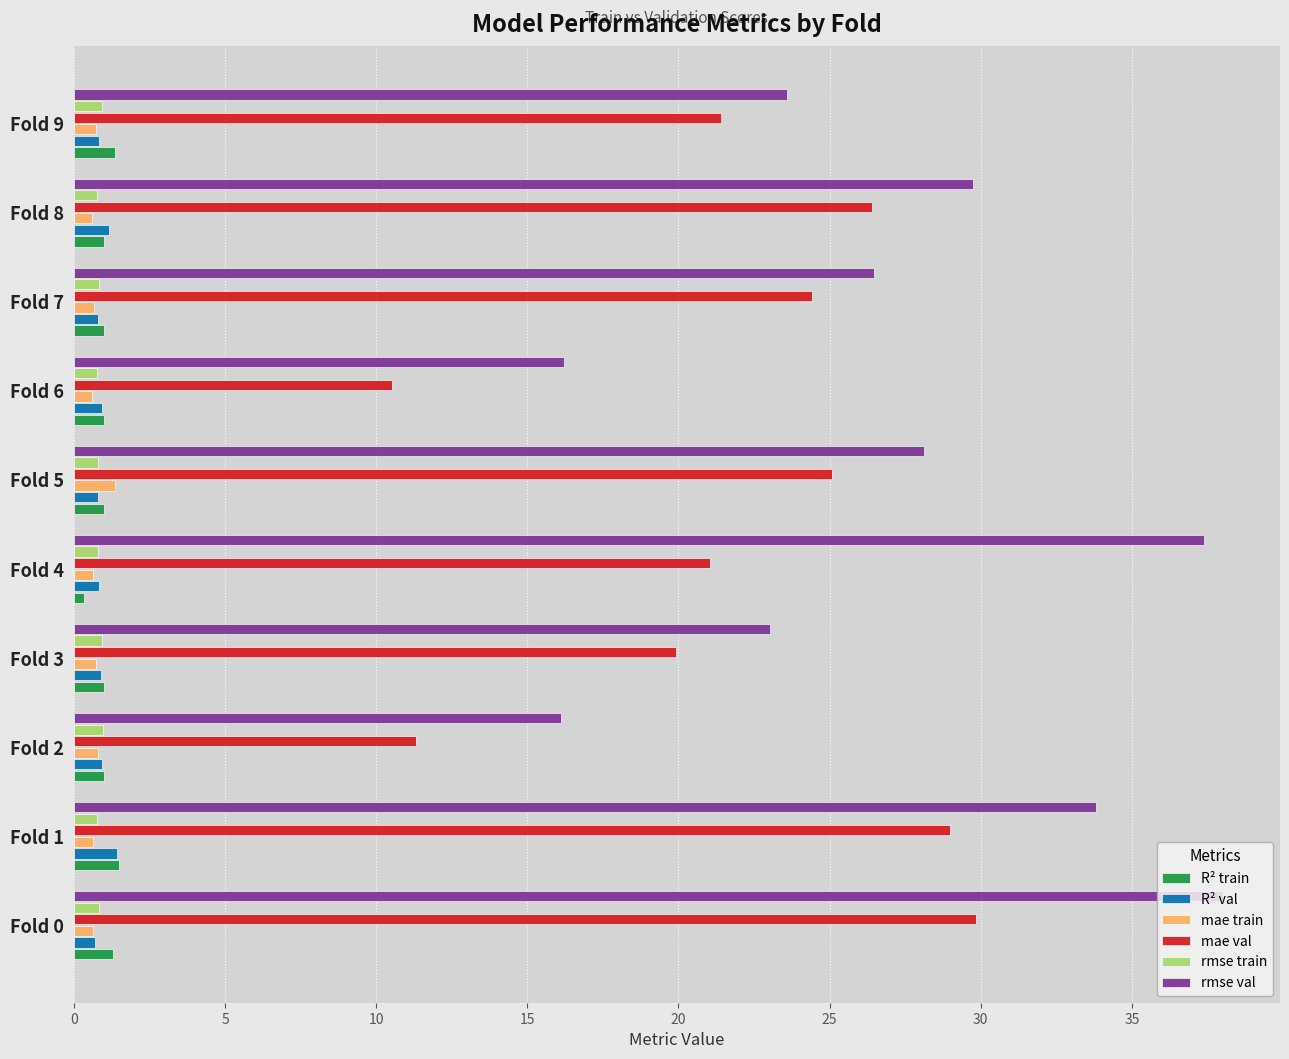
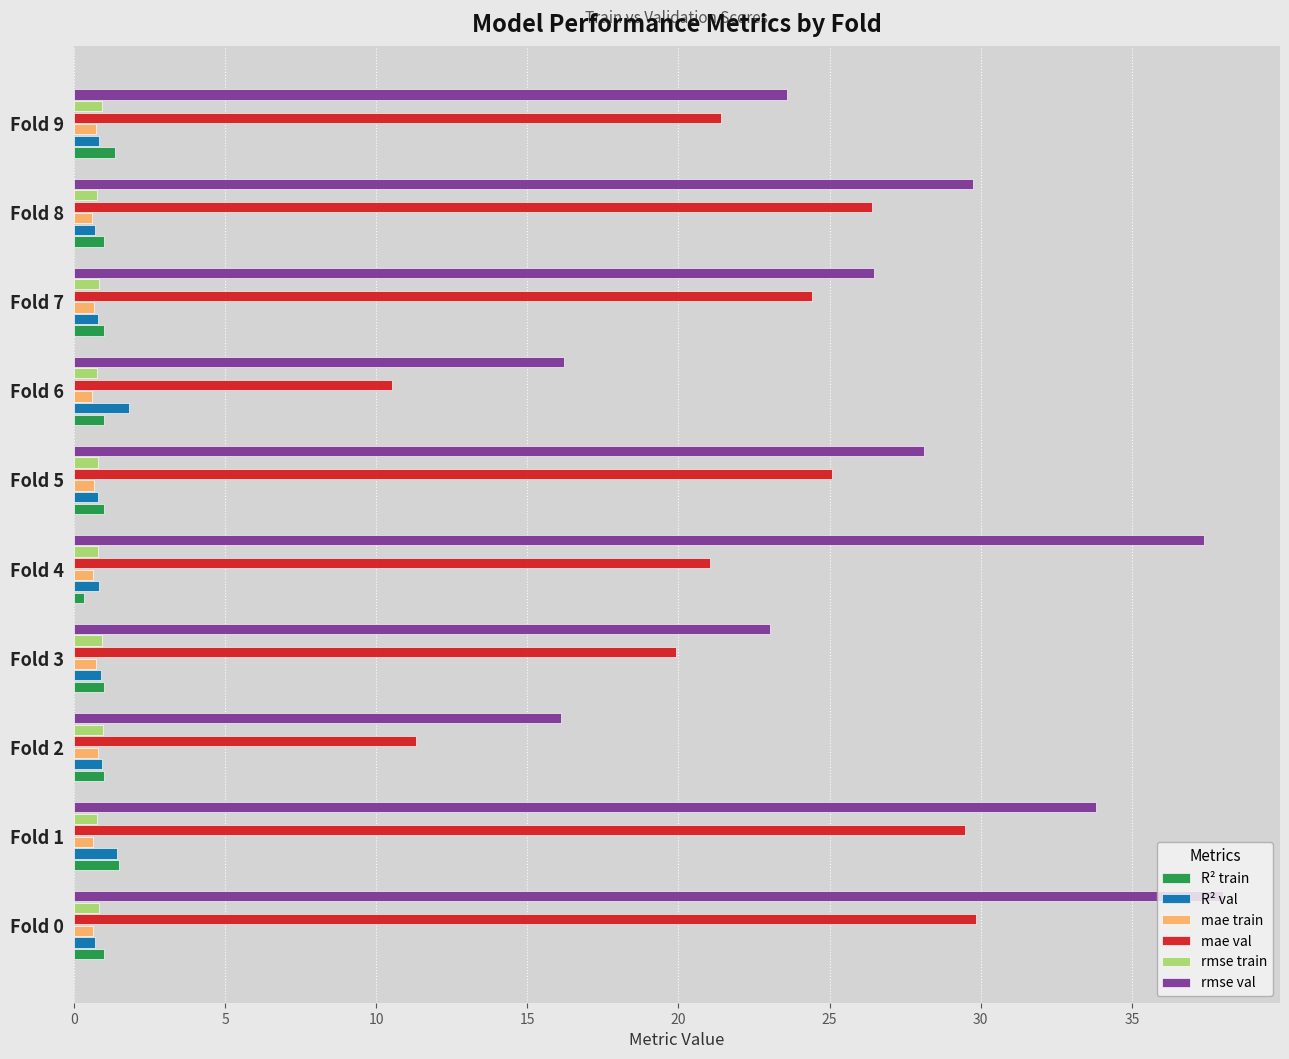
R² val, Fold 8: 1.2 -> 0.7
R² val, Fold 6: 0.9 -> 1.8
mae train, Fold 5: 1.4 -> 0.7
mae val, Fold 1: 29.0 -> 29.5
R² train, Fold 0: 1.3 -> 1.0
